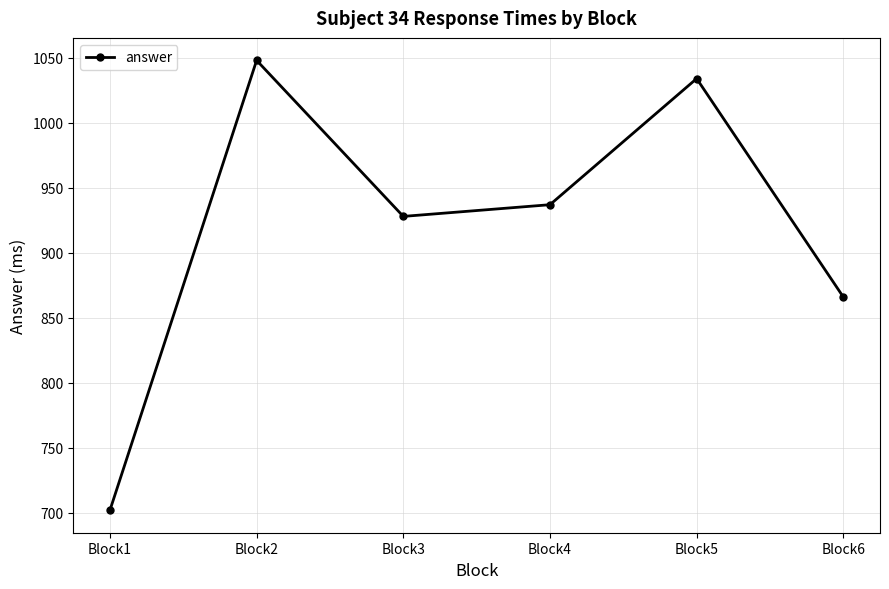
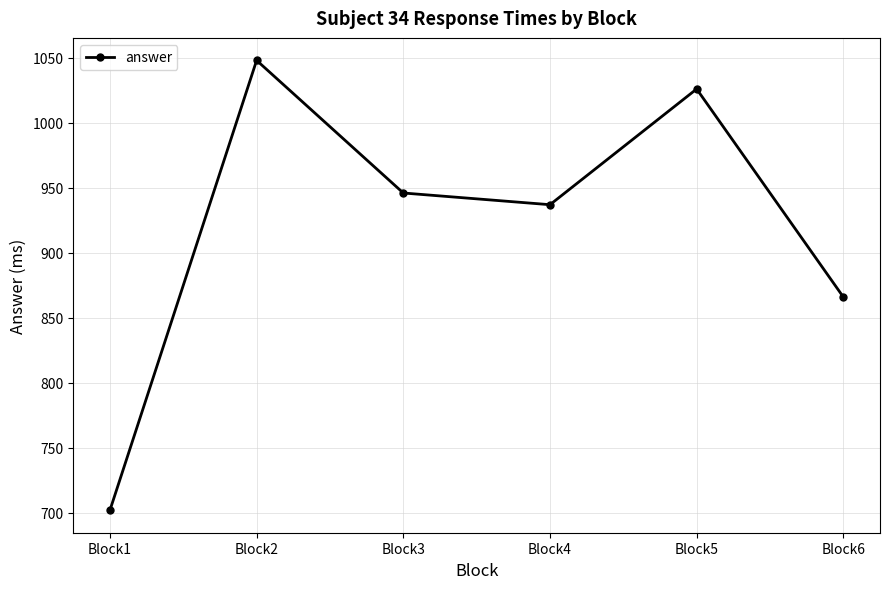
Block3: 928 -> 946
Block5: 1034 -> 1026
